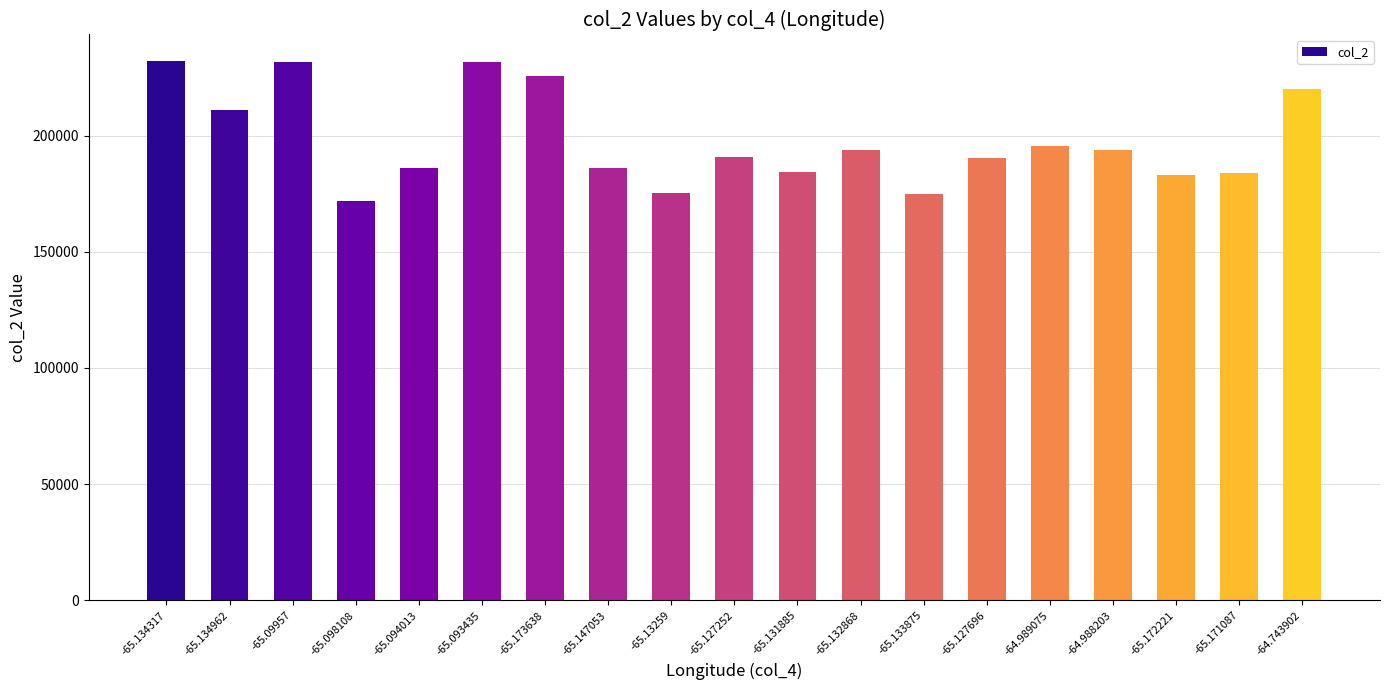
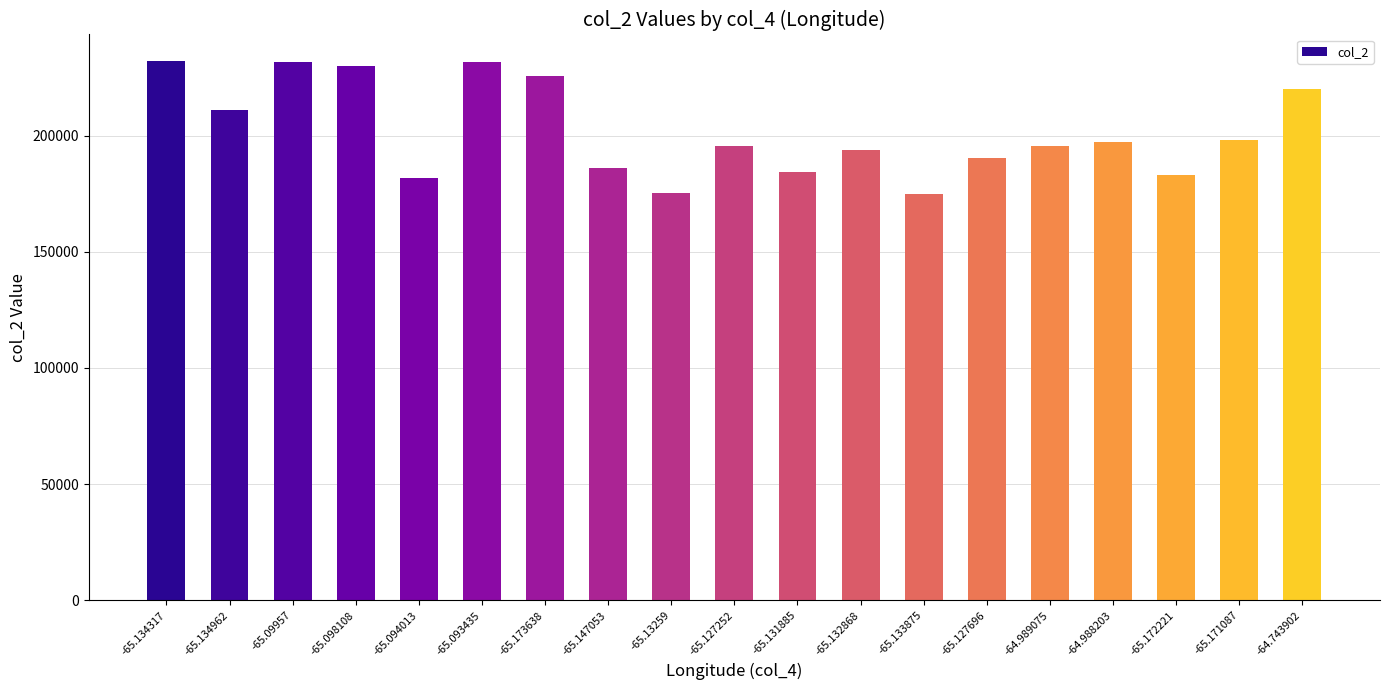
-65.098108: 172000 -> 230000
-65.094013: 186000 -> 182000
-65.127252: 191000 -> 196000
-64.988203: 194000 -> 197000
-65.171087: 184000 -> 198000
